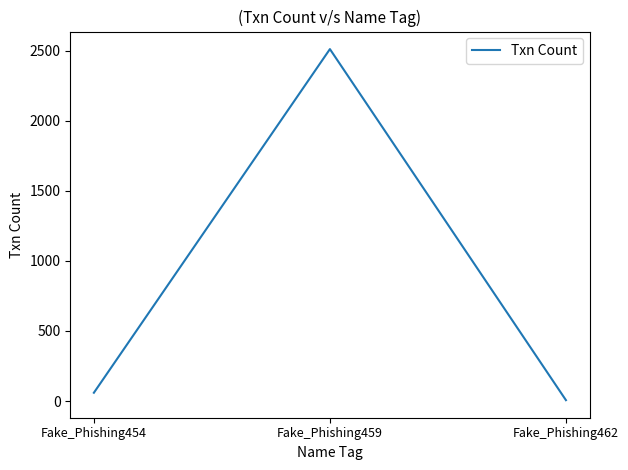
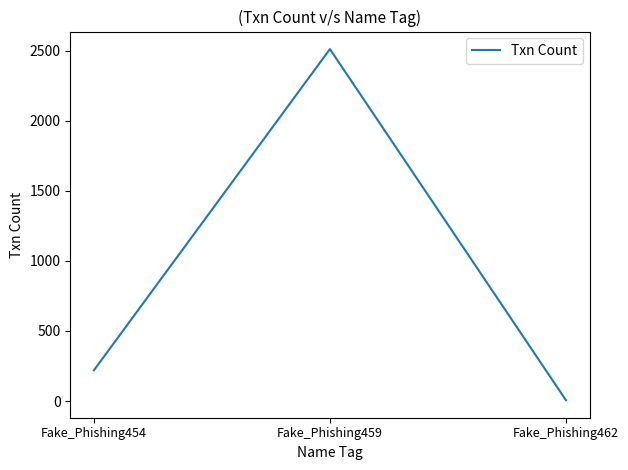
Fake_Phishing454: 60 -> 220
